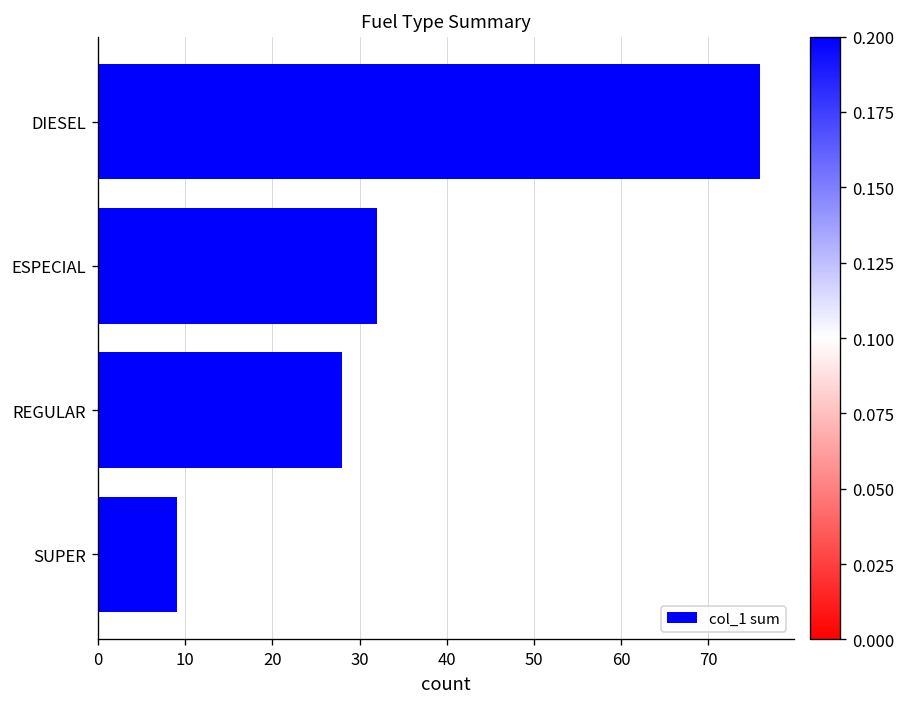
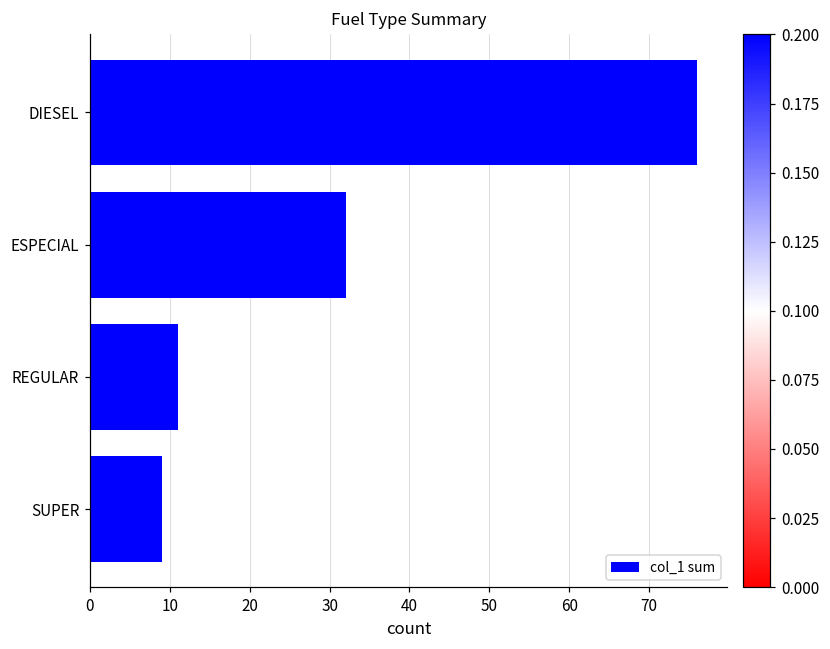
REGULAR: 28 -> 11
